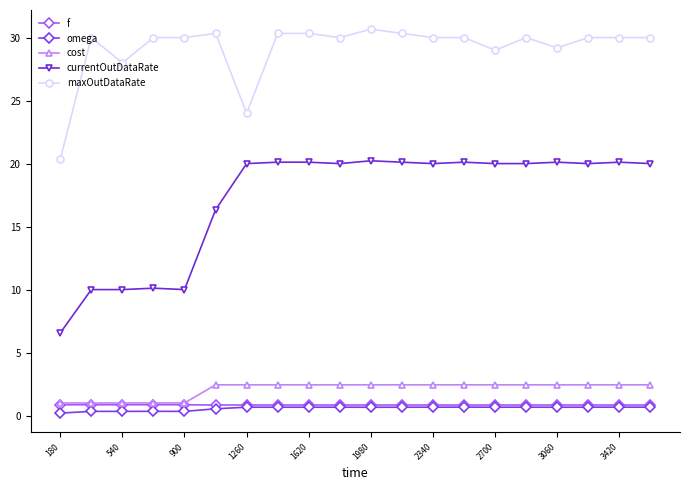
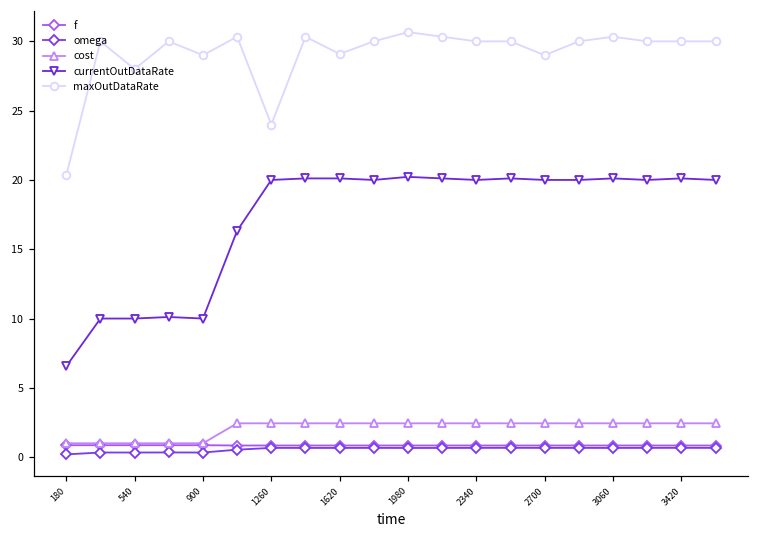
maxOutDataRate, 900: 30 -> 29
maxOutDataRate, 1620: 30.3 -> 29.1
maxOutDataRate, 3060: 29.2 -> 30.3
